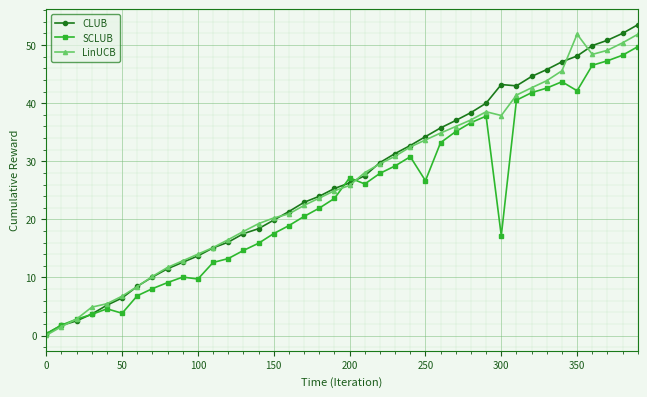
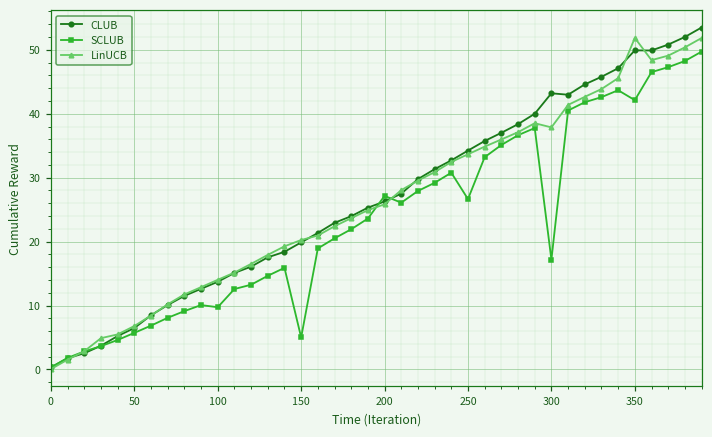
SCLUB, 50: 4 -> 6
SCLUB, 150: 18 -> 5
CLUB, 350: 48 -> 50
